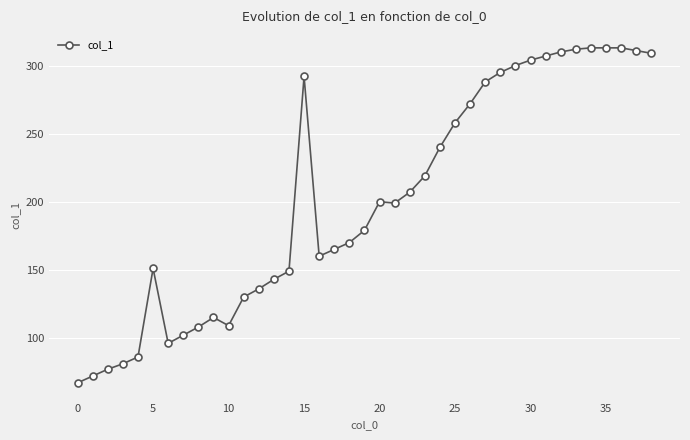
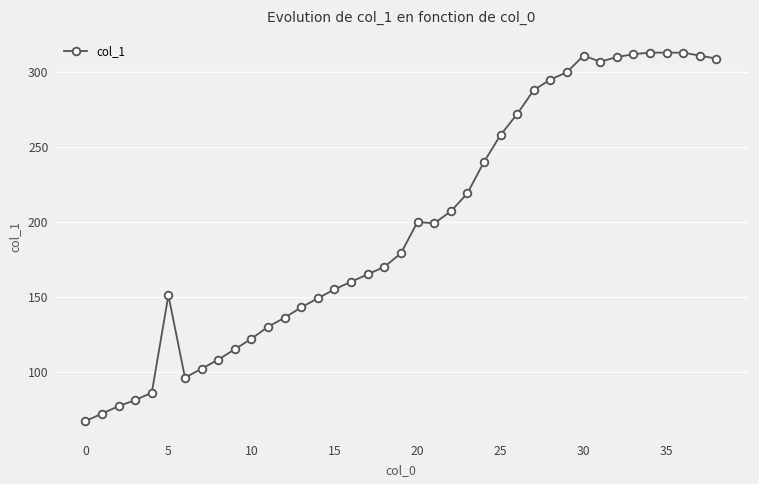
10: 109 -> 122
15: 292 -> 155
30: 304 -> 311
